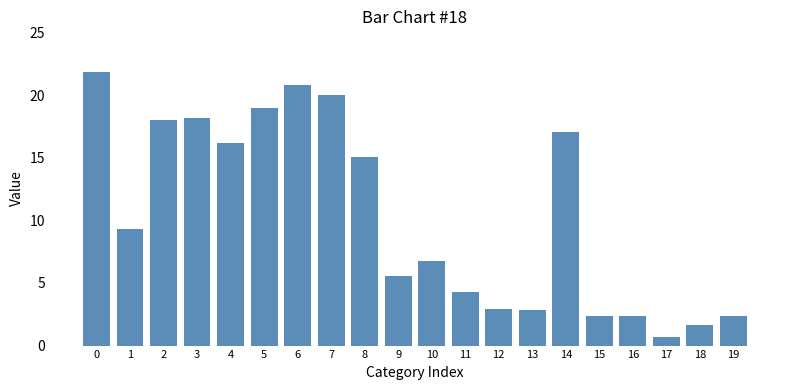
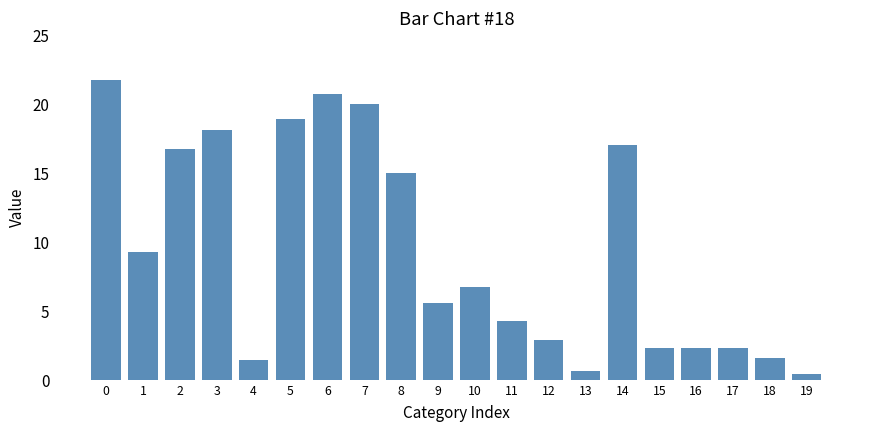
2: 18.0 -> 16.8
4: 16.2 -> 1.5
13: 2.8 -> 0.7
17: 0.7 -> 2.3
19: 2.3 -> 0.5
